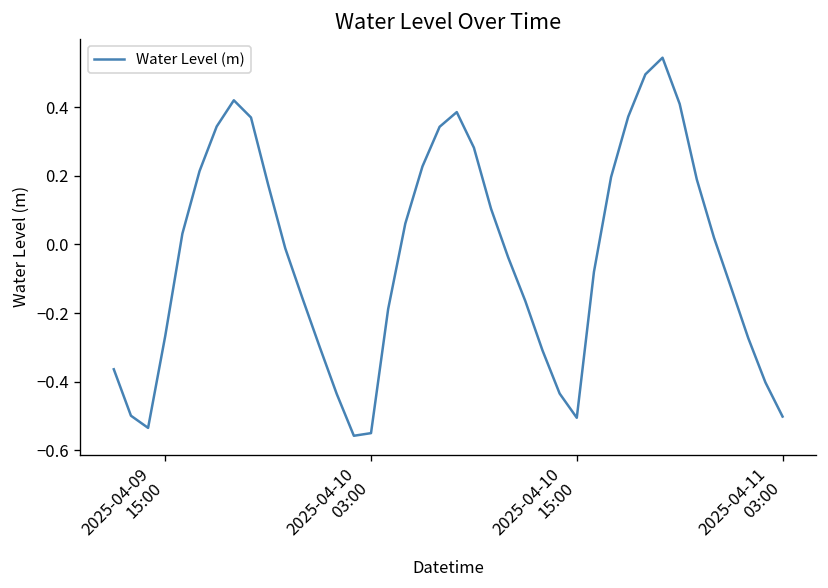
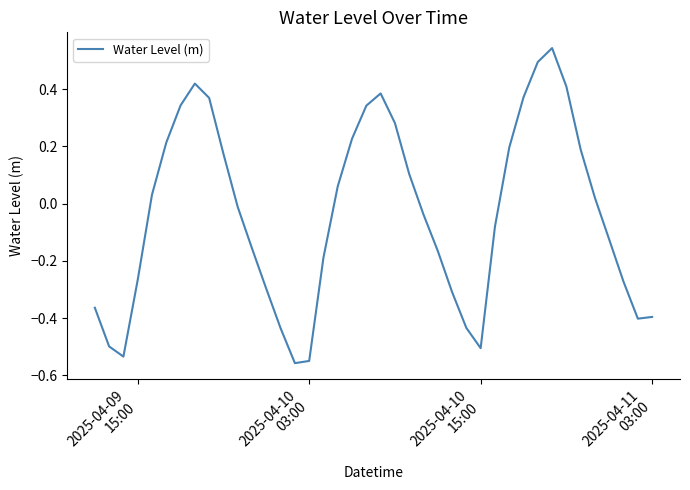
2025-04-11 03:00: -0.50 -> -0.40
